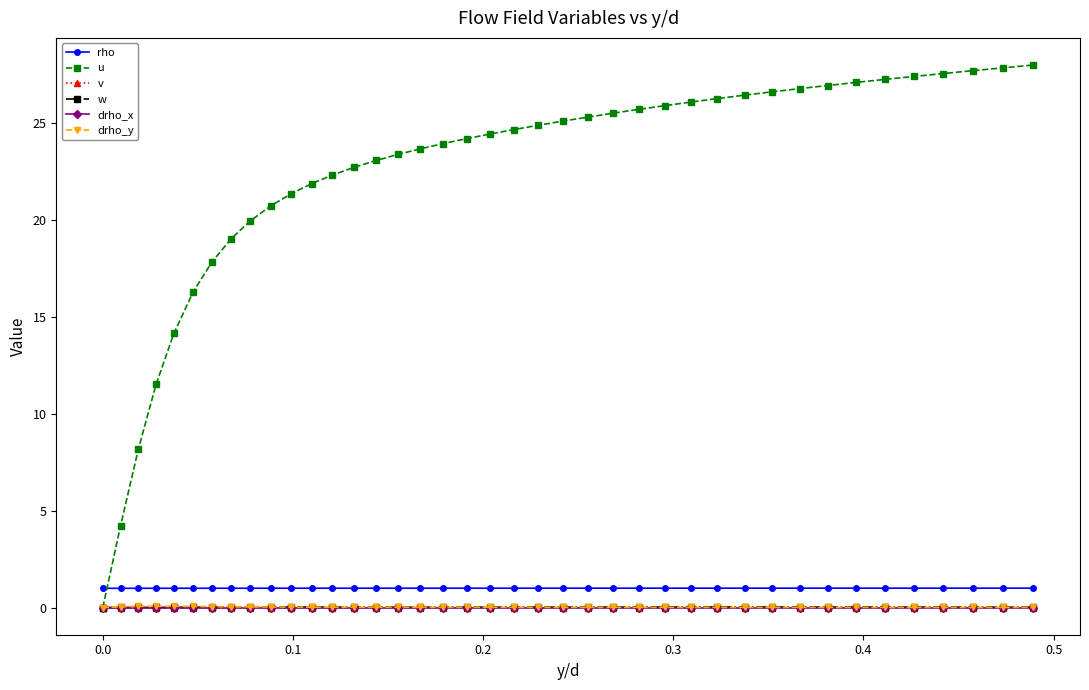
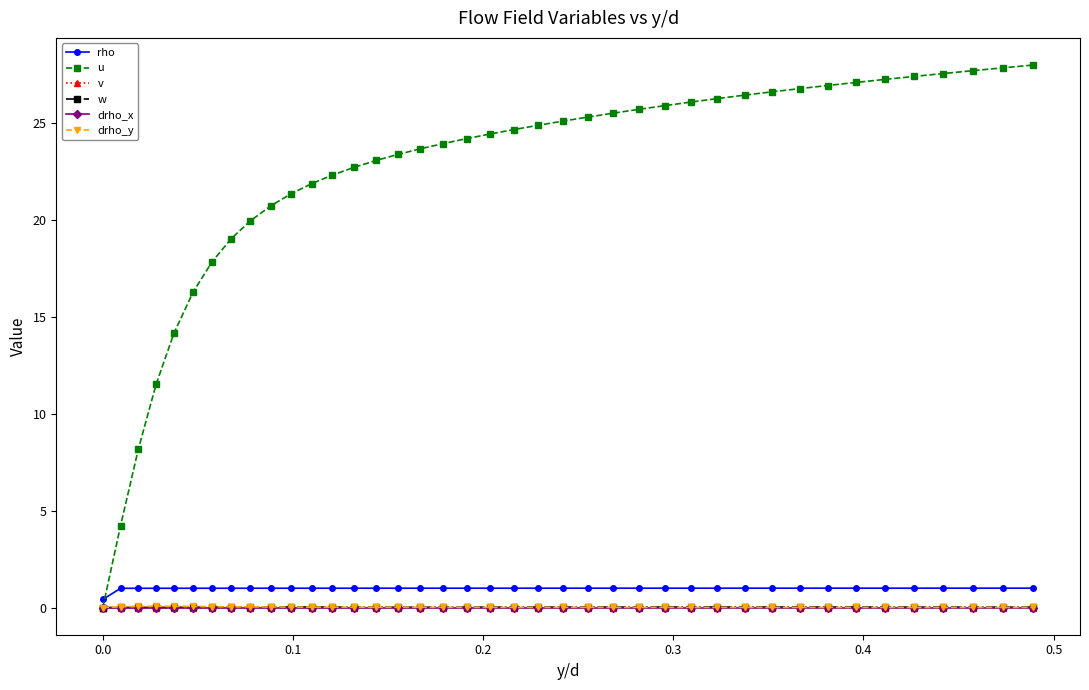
rho, 0.0: 1.0 -> 0.4
